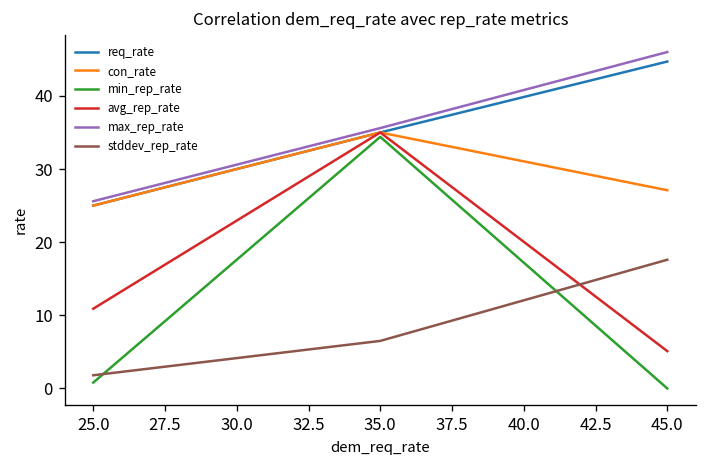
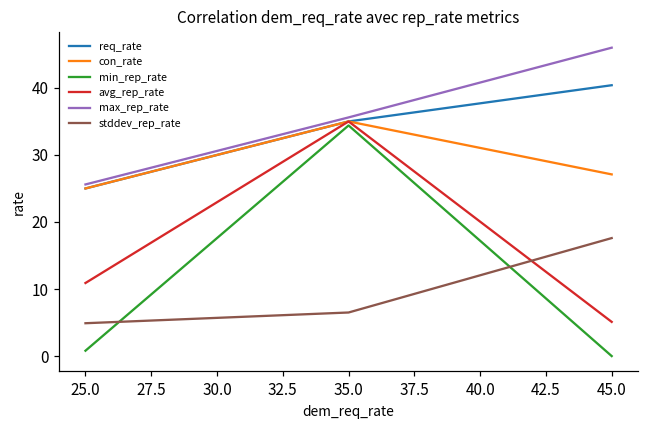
stddev_rep_rate, 25.0: 2 -> 5
req_rate, 45.0: 45 -> 40
